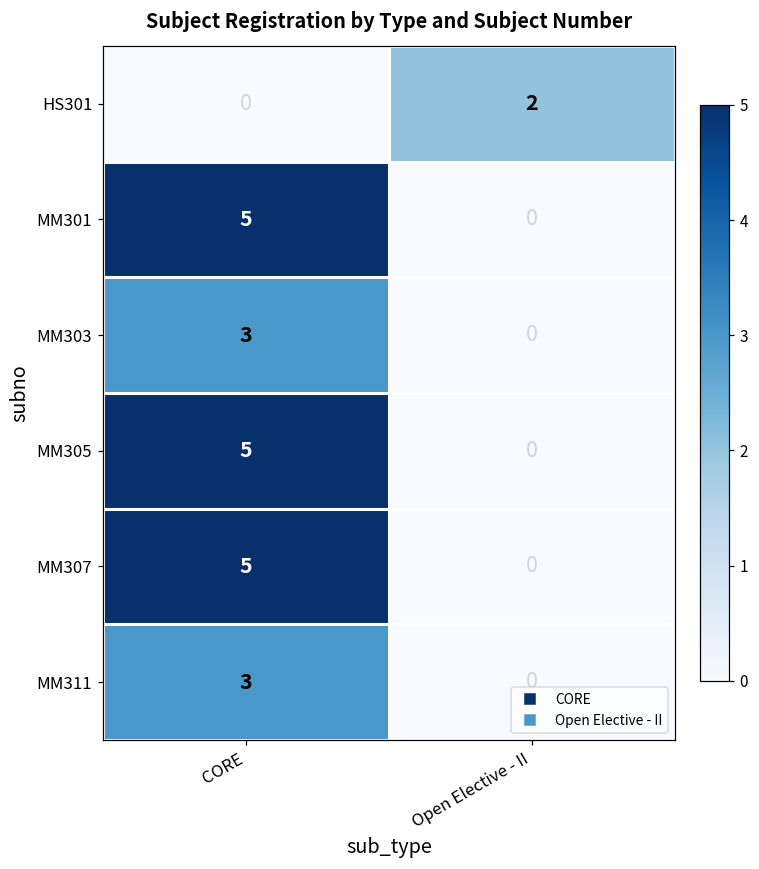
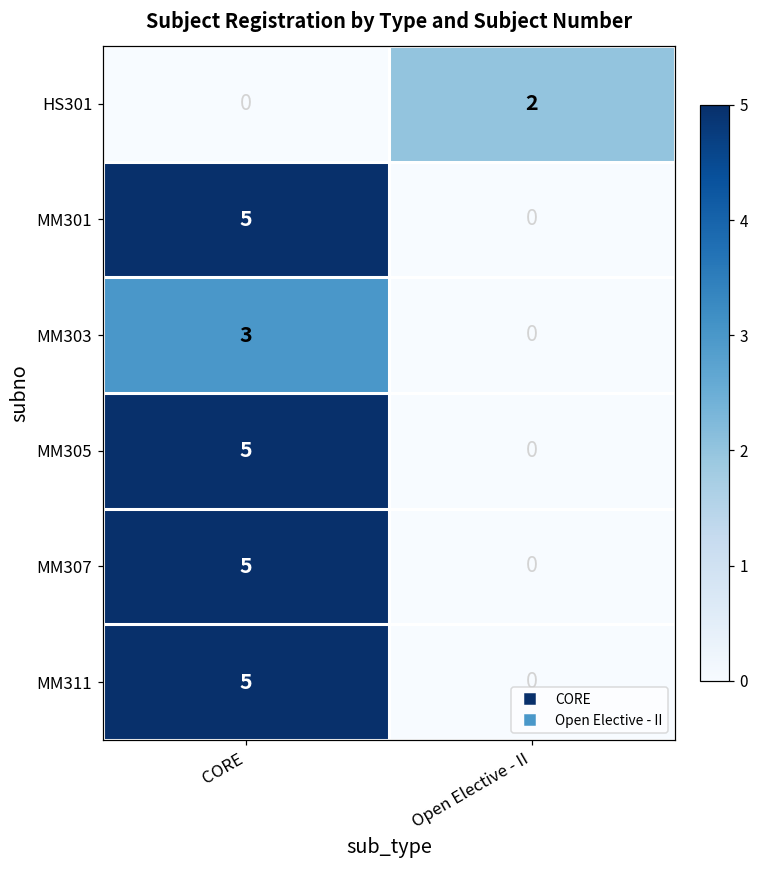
MM311, CORE: 3 -> 5
